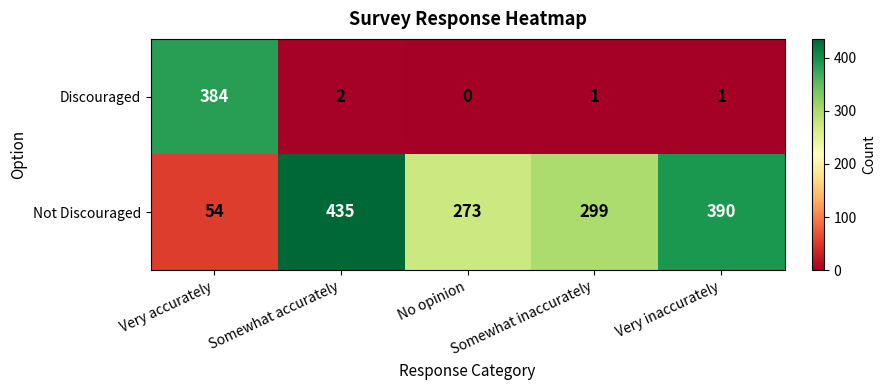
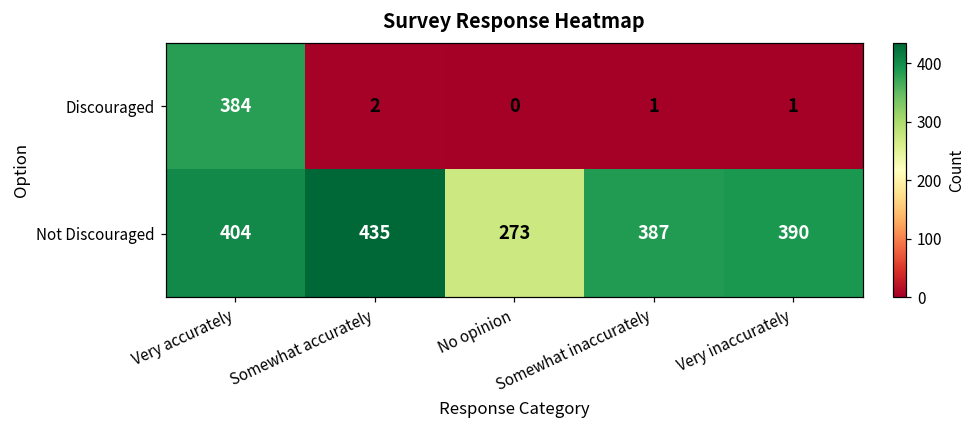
Not Discouraged, Very accurately: 54 -> 404
Not Discouraged, Somewhat inaccurately: 299 -> 387
